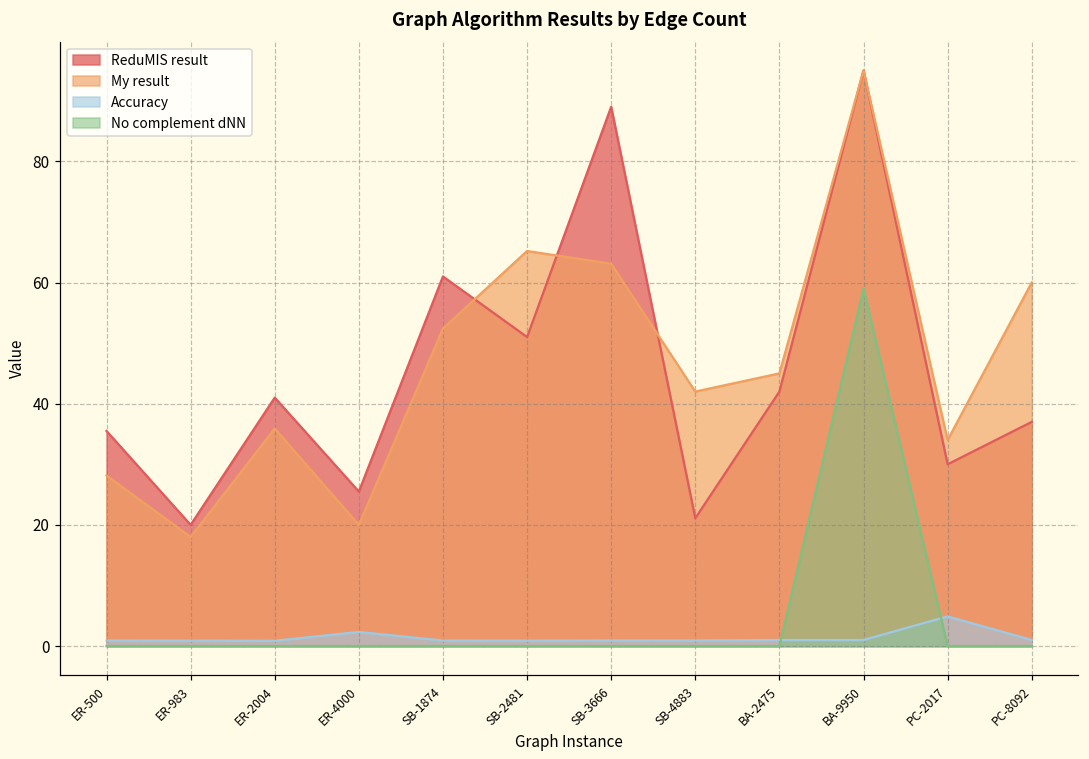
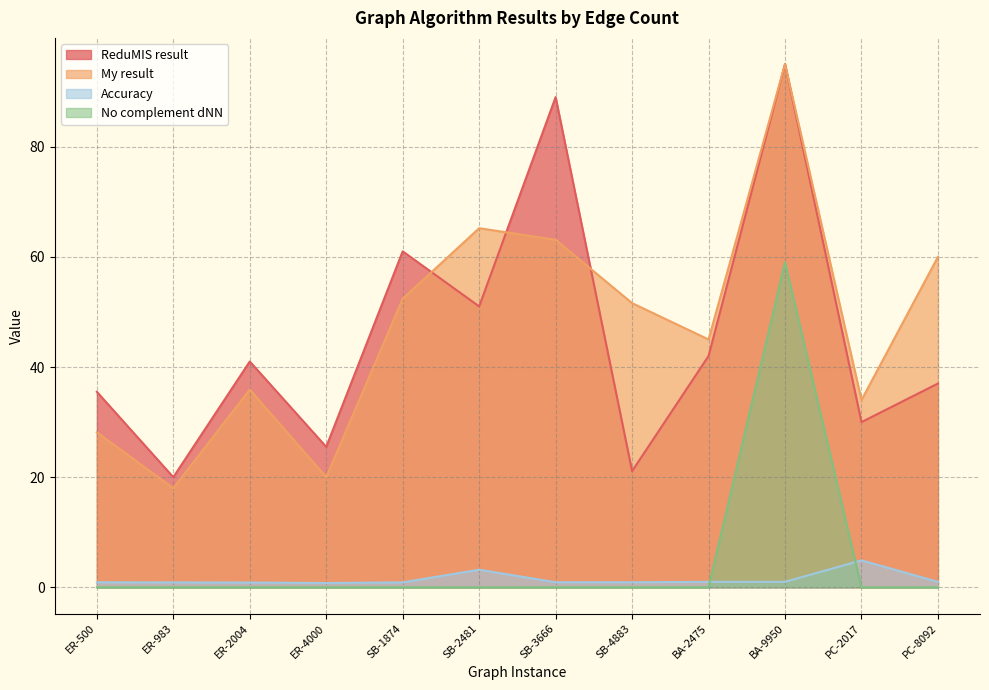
Accuracy, ER-4000: 2 -> 1
Accuracy, SB-2481: 1 -> 3
My result, SB-4883: 42 -> 52
